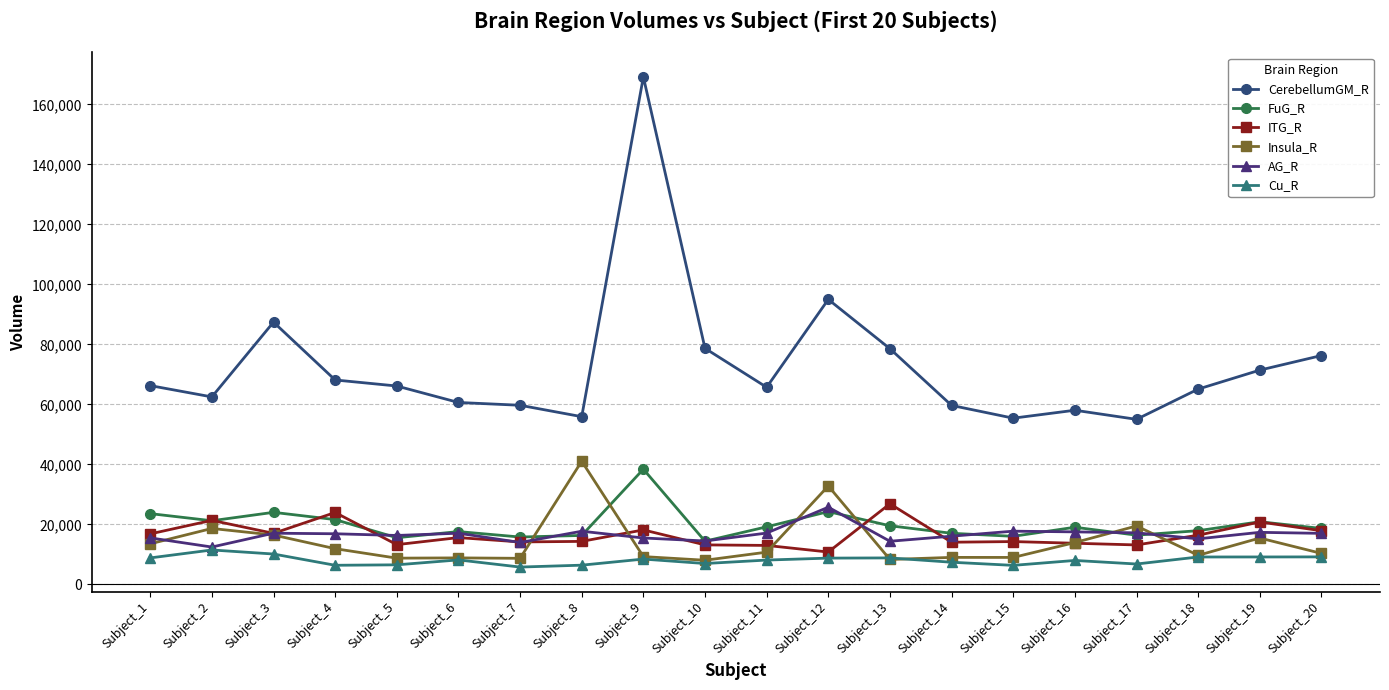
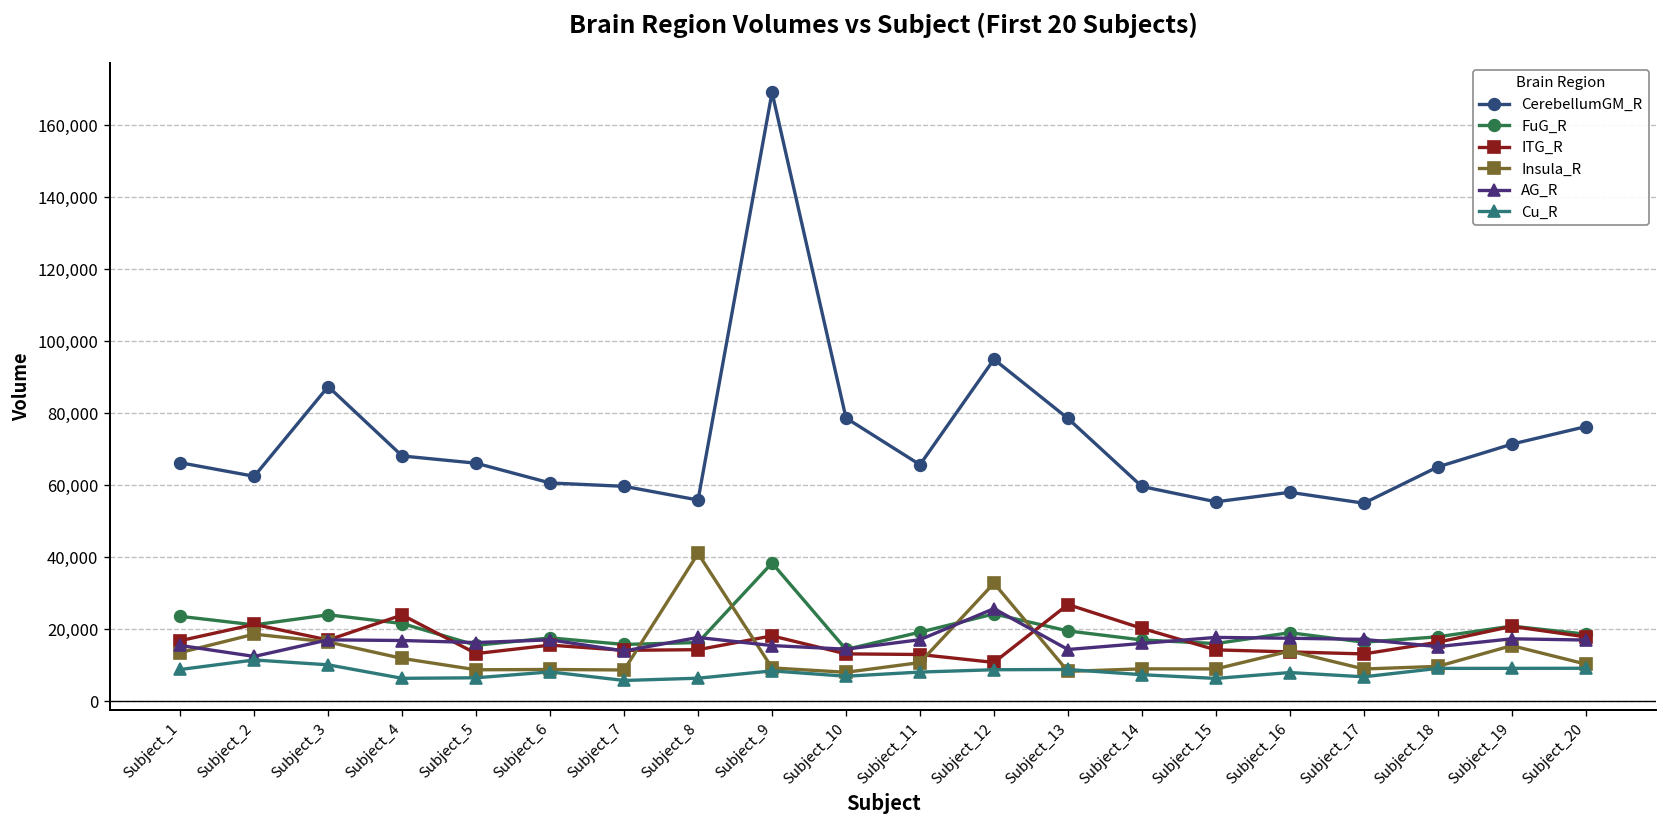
ITG_R, Subject_14: 14,000 -> 20,000
Insula_R, Subject_17: 19,000 -> 9,000
